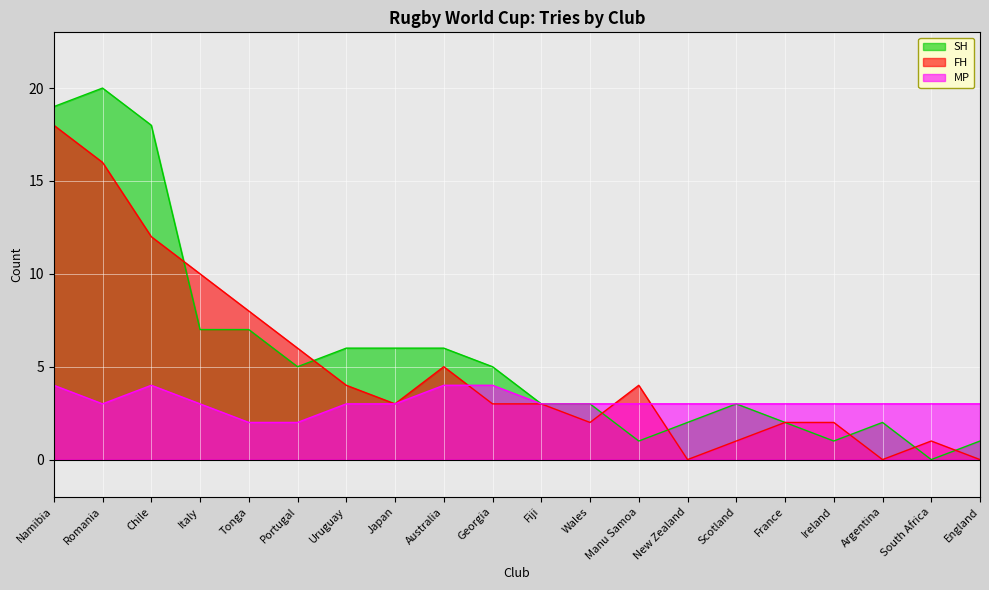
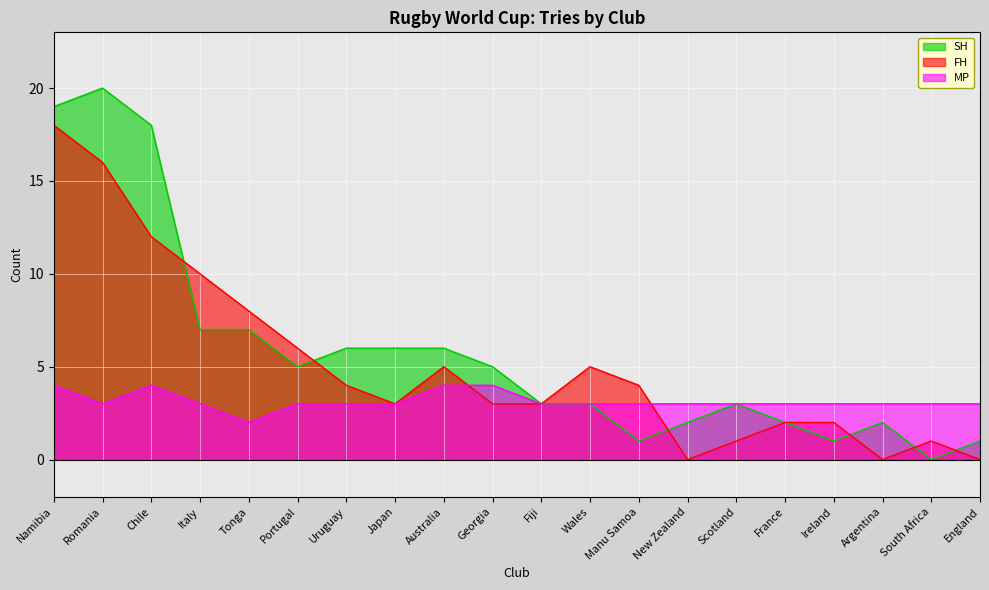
MP, Portugal: 2 -> 3
FH, Wales: 2 -> 5
